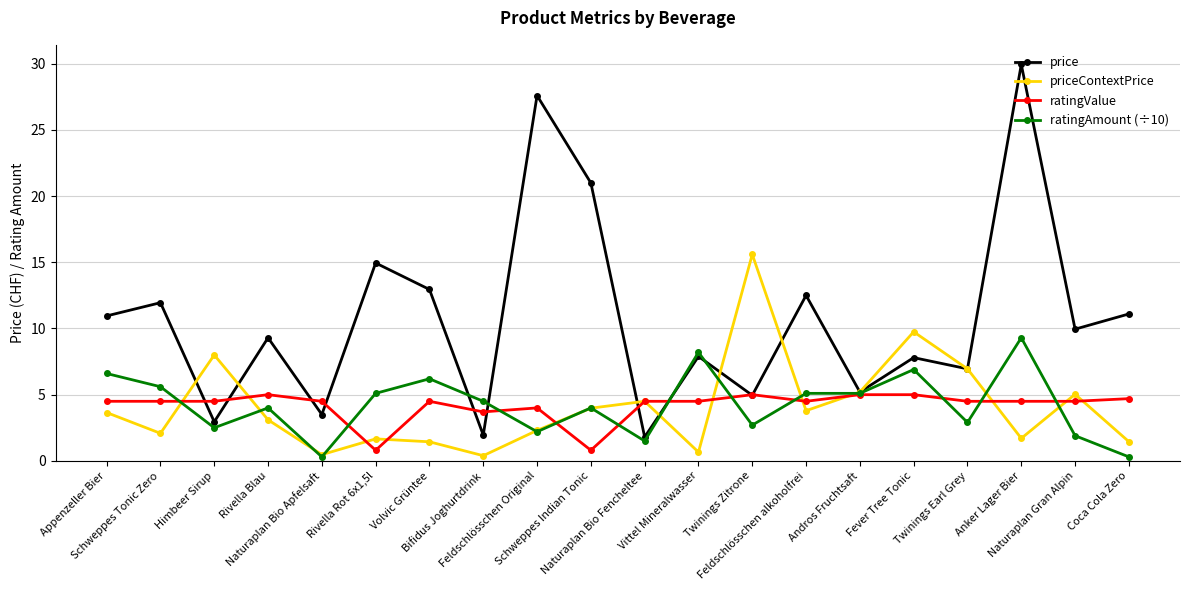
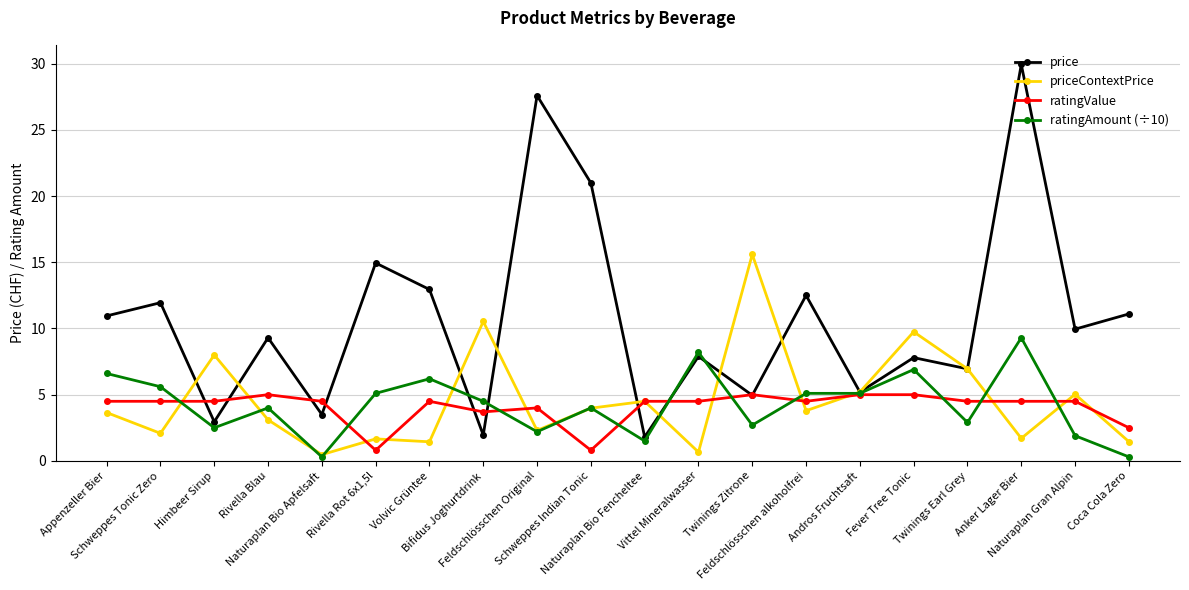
priceContextPrice, Bifidus Joghurtdrink: 0.4 -> 10.5
ratingValue, Coca Cola Zero: 4.7 -> 2.5
